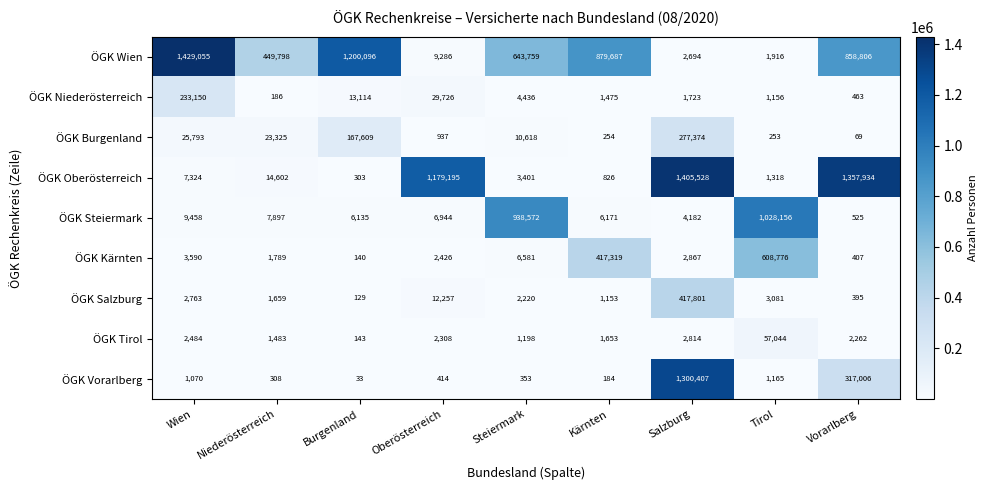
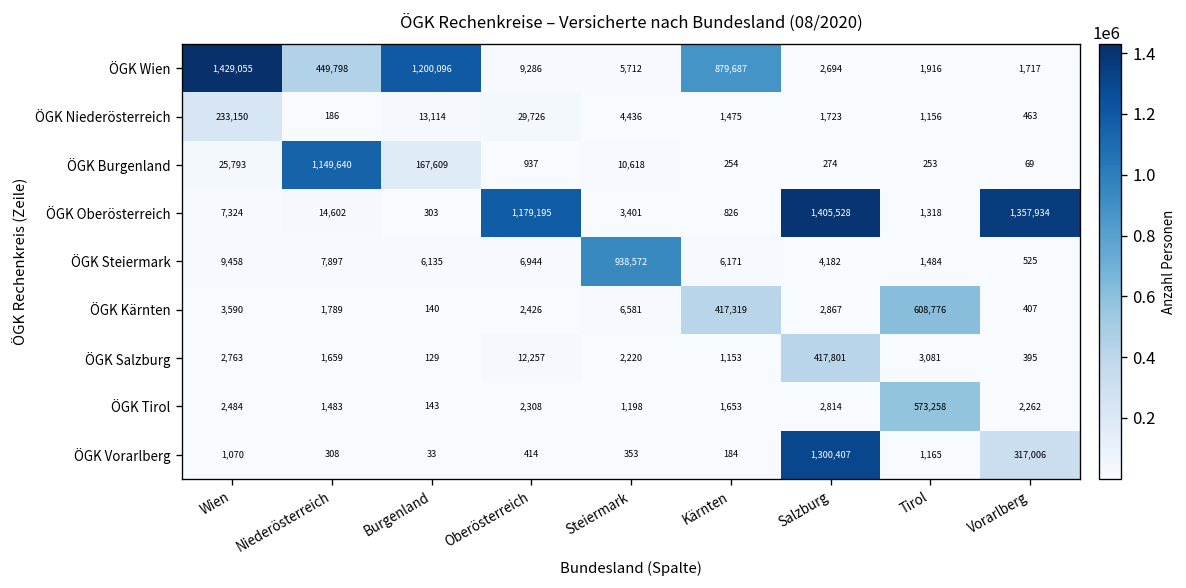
ÖGK Wien, Steiermark: 643,759 -> 5,712
ÖGK Wien, Vorarlberg: 858,806 -> 1,717
ÖGK Burgenland, Niederösterreich: 23,325 -> 1,149,640
ÖGK Burgenland, Salzburg: 277,374 -> 274
ÖGK Steiermark, Tirol: 1,028,156 -> 1,484
ÖGK Tirol, Tirol: 57,044 -> 573,258
